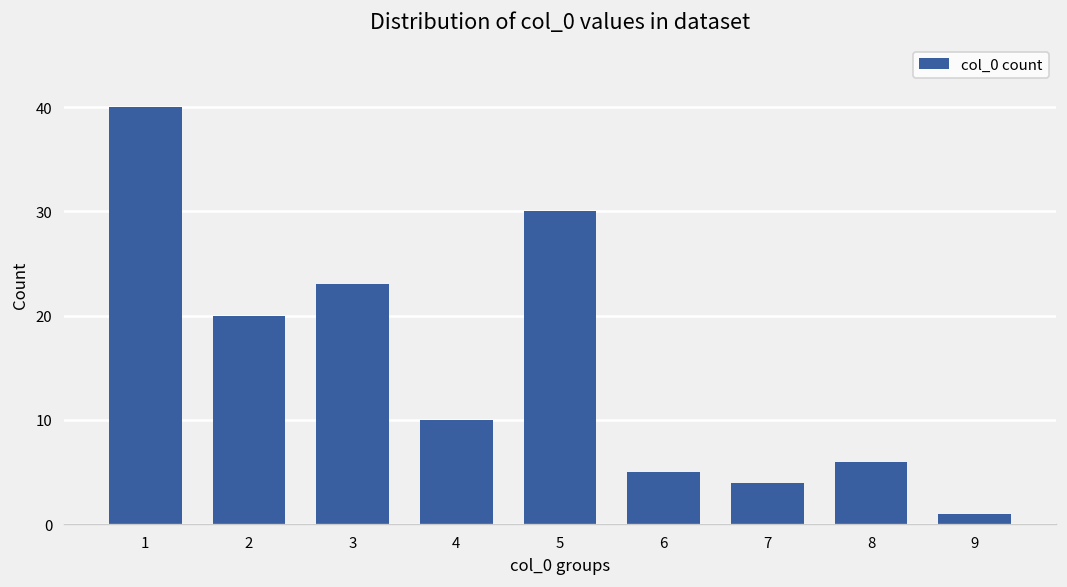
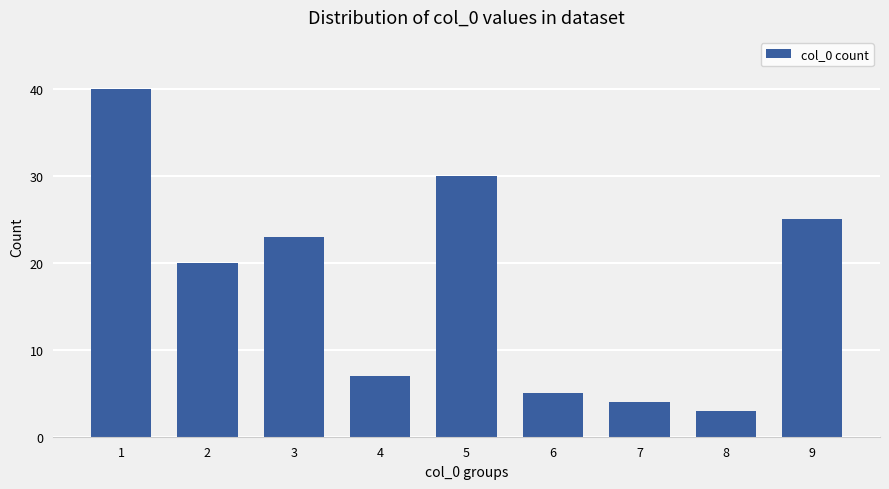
4: 10 -> 7
8: 6 -> 3
9: 1 -> 25
